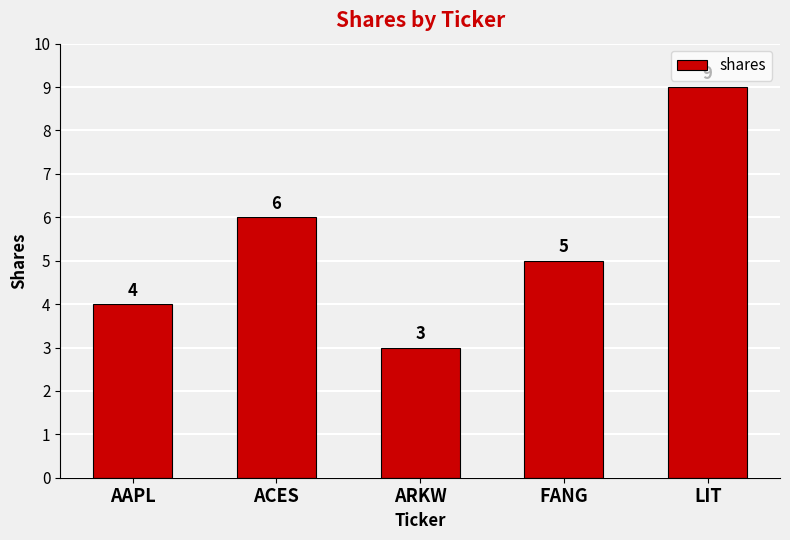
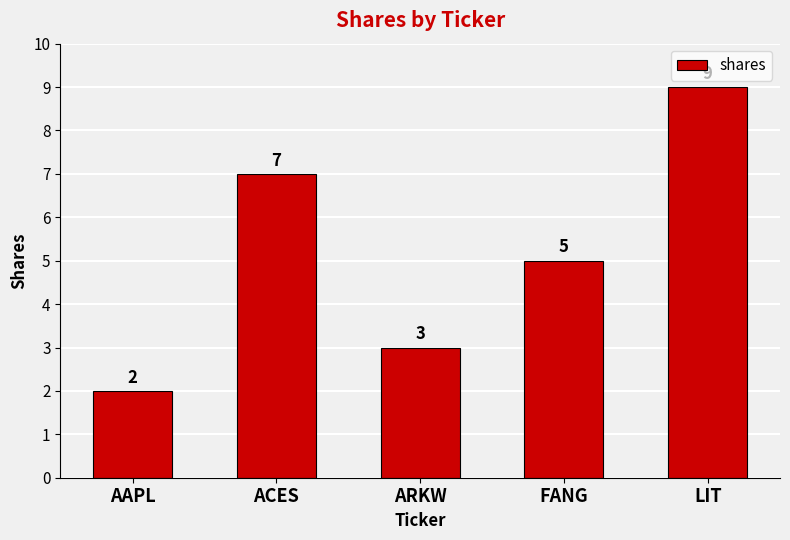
AAPL: 4 -> 2
ACES: 6 -> 7
